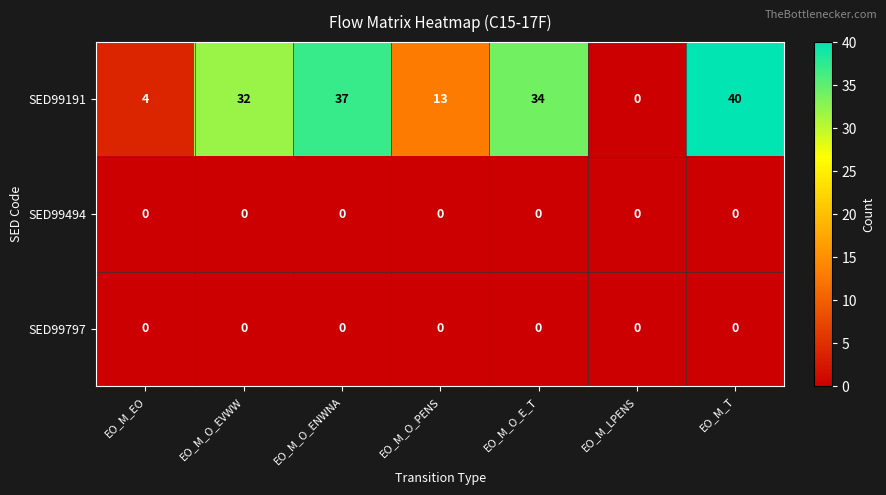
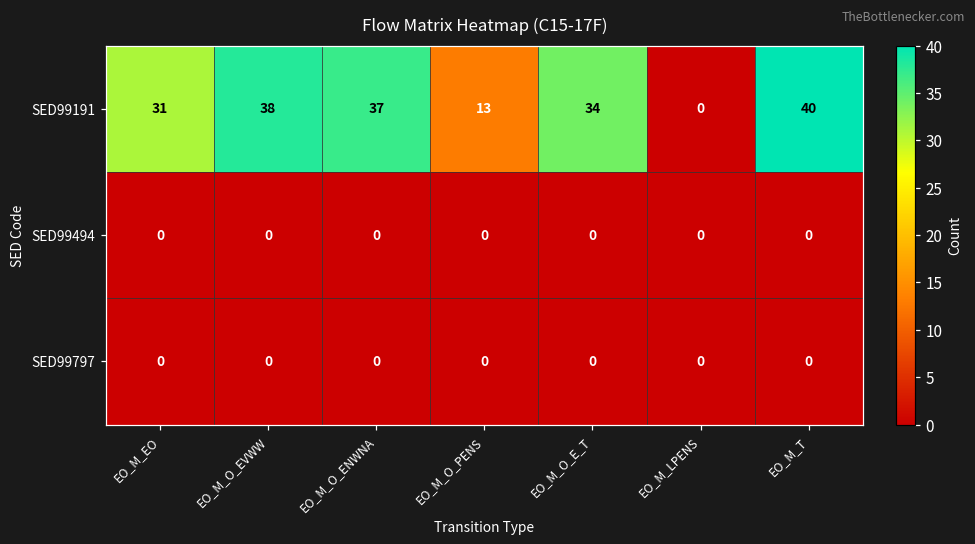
SED99191, EO_M_EO: 4 -> 31
SED99191, EO_M_O_EVWW: 32 -> 38
